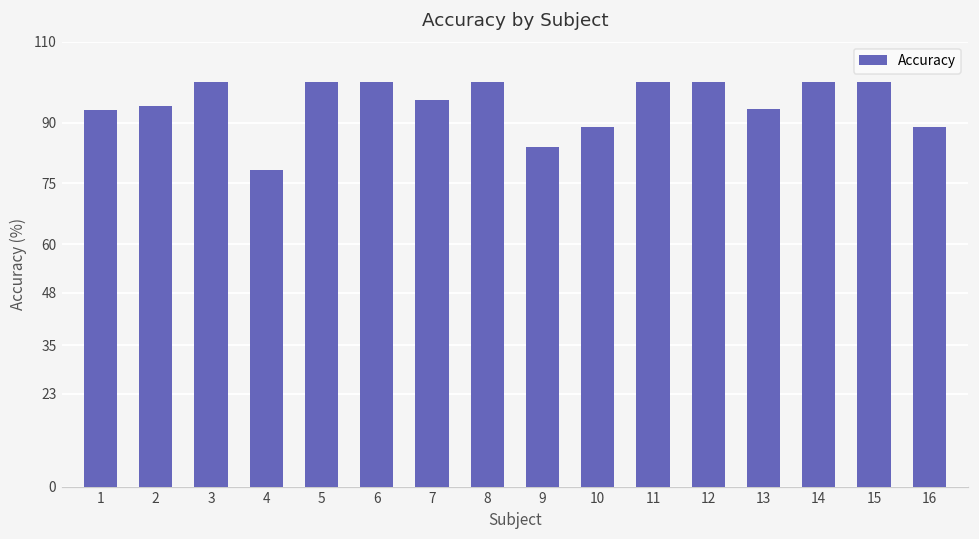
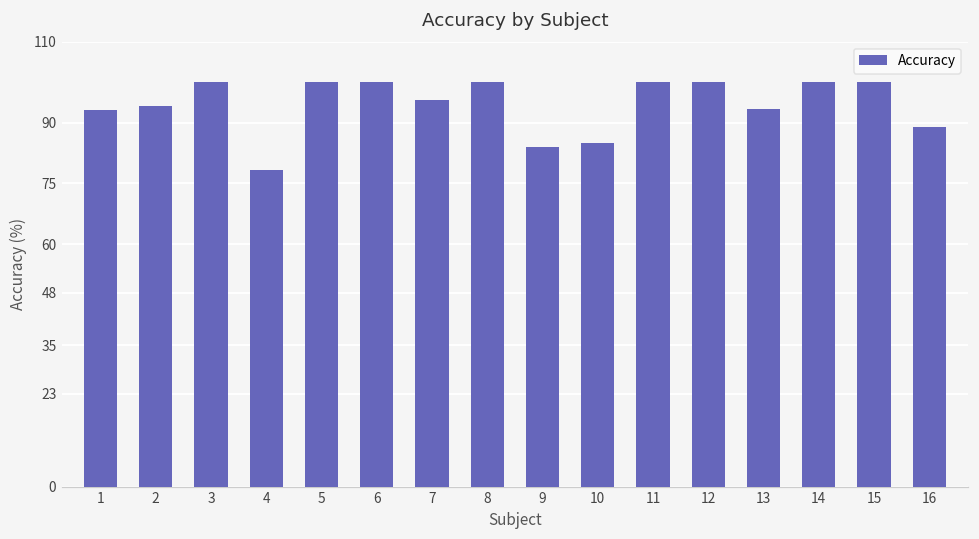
10: 89 -> 85
